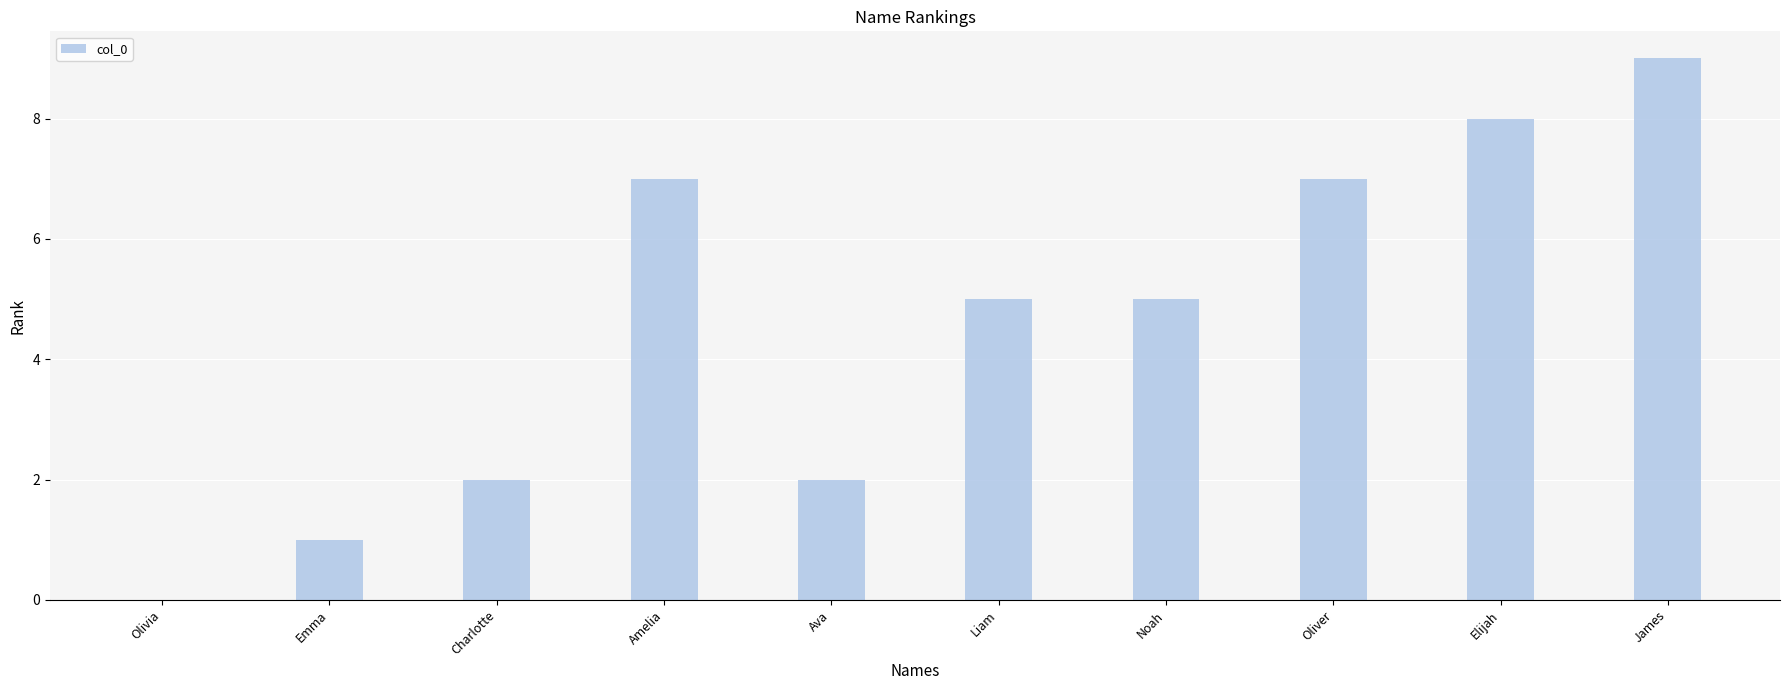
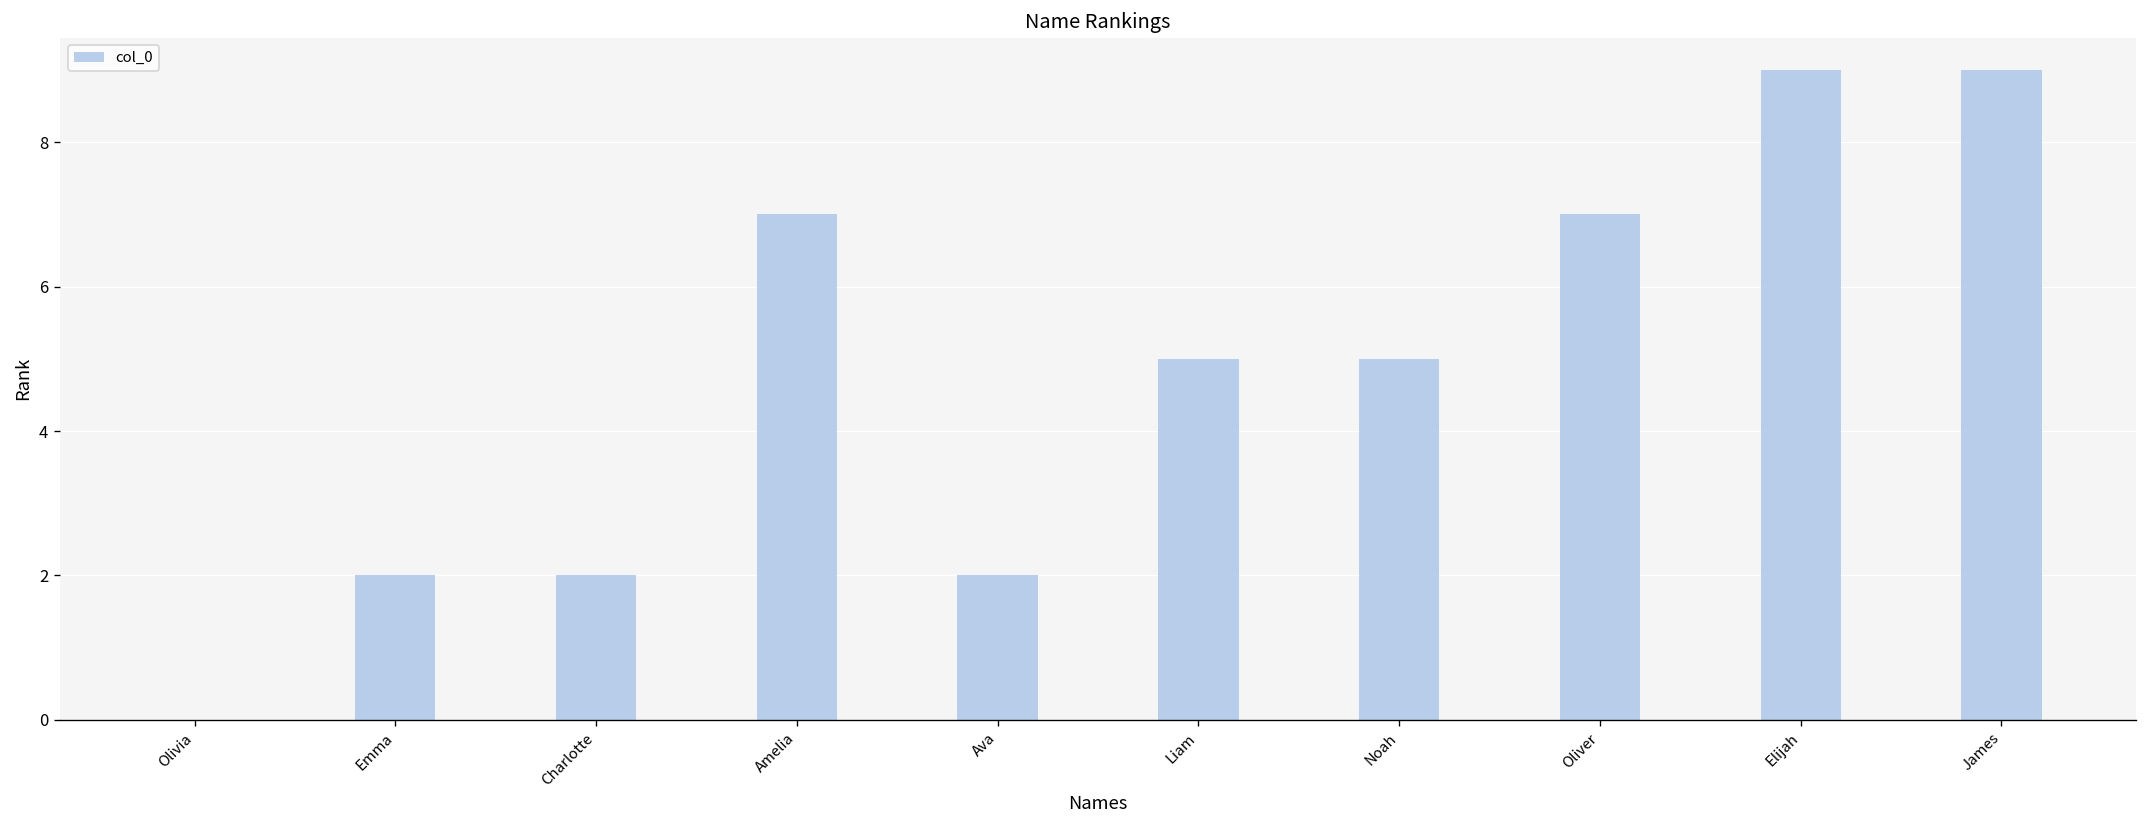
Emma: 1 -> 2
Elijah: 8 -> 9
